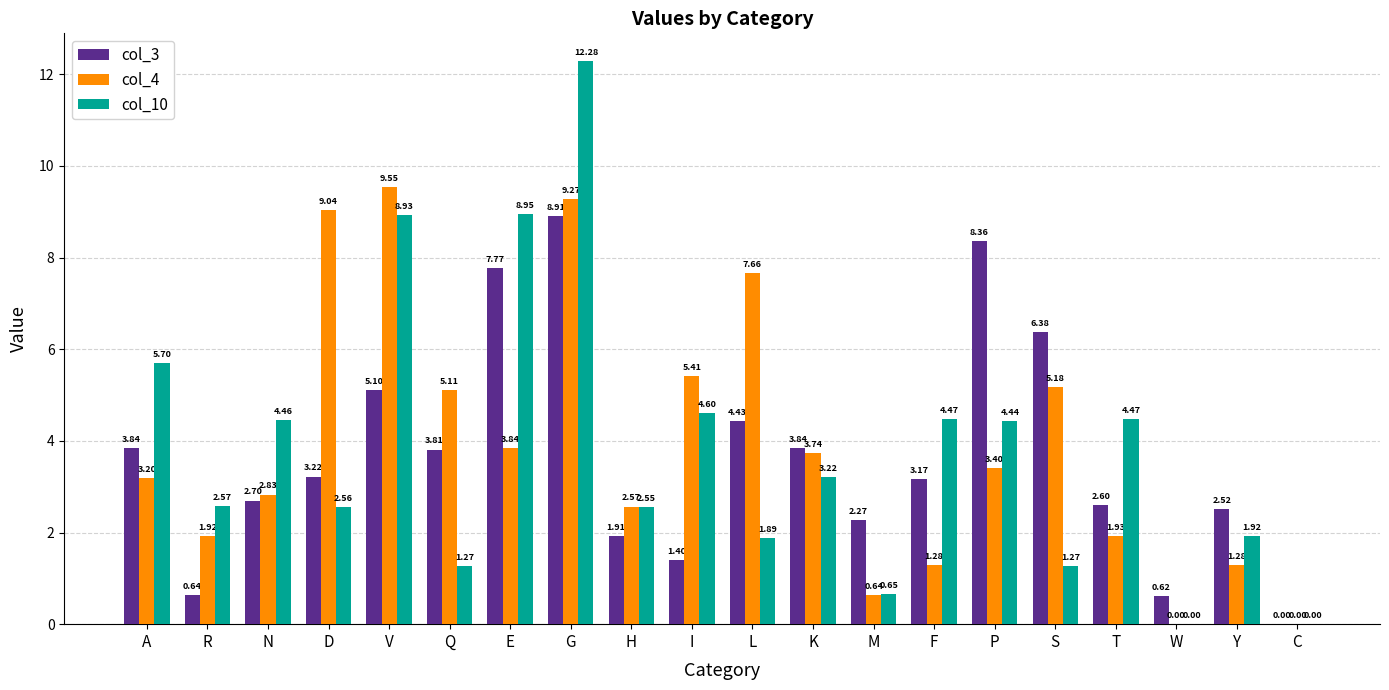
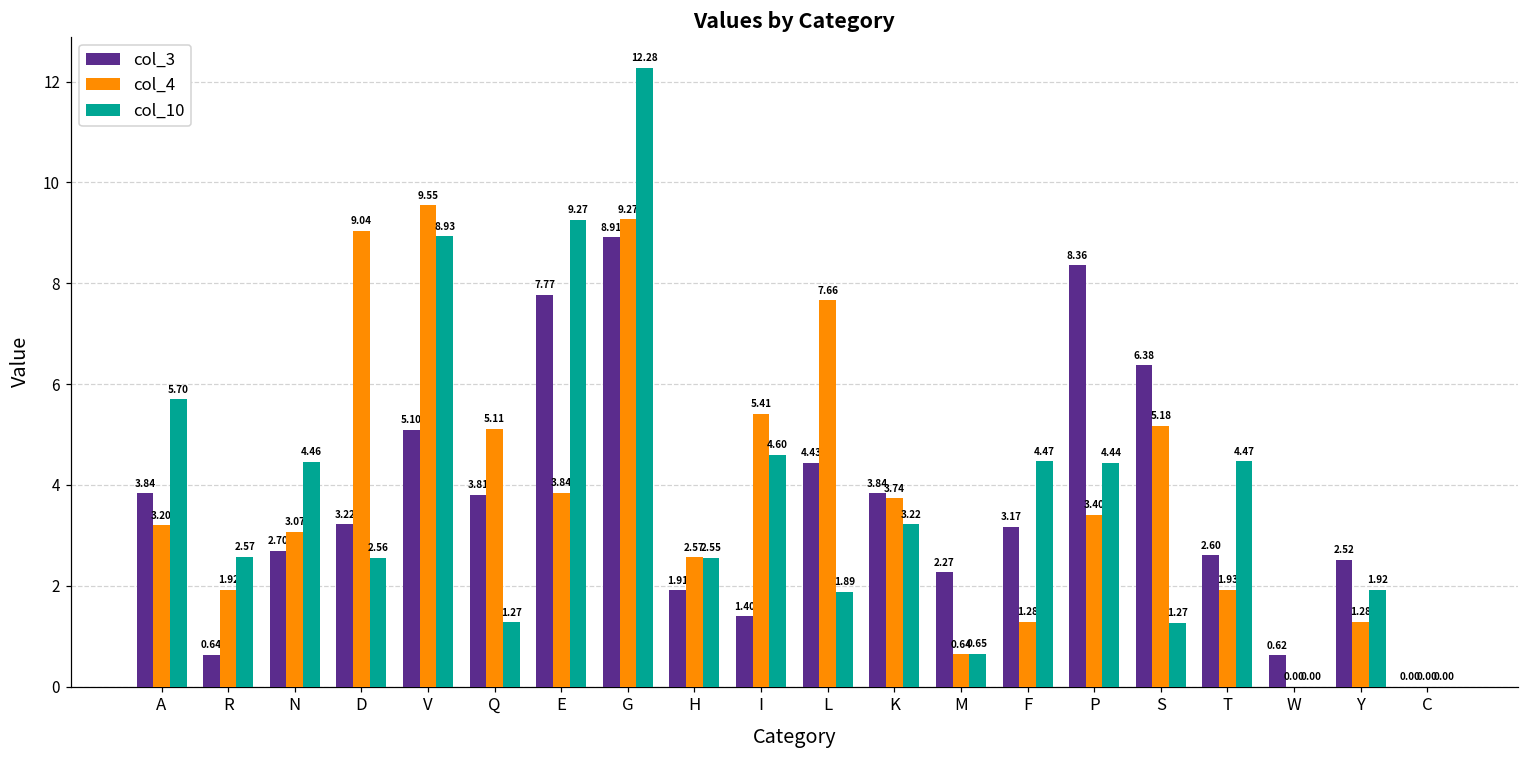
col_4, N: 2.83 -> 3.07
col_10, E: 8.95 -> 9.27
